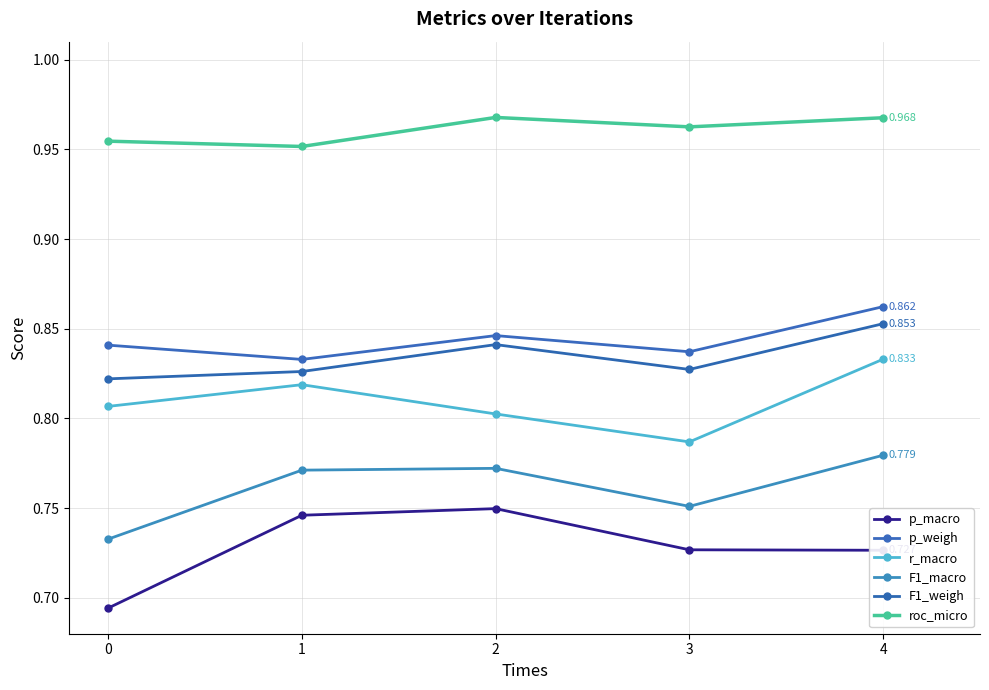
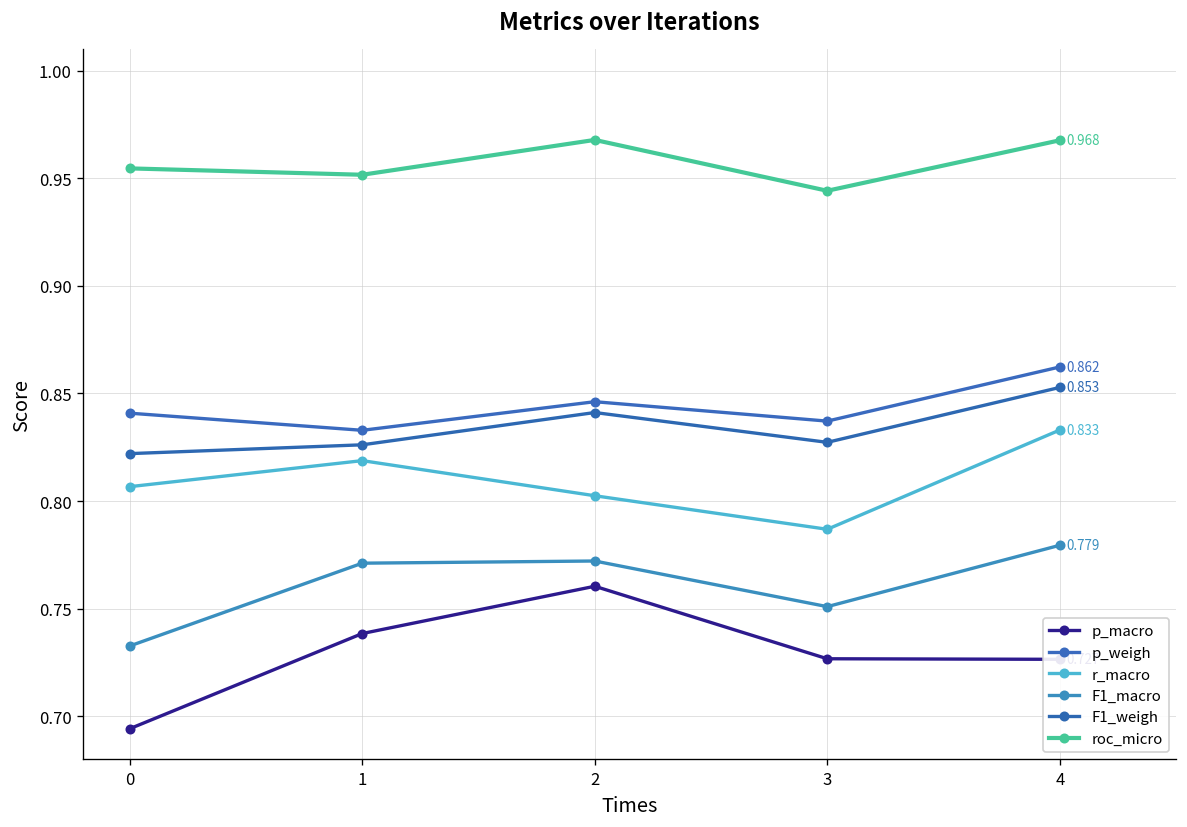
p_macro, 1: 0.746 -> 0.738
p_macro, 2: 0.750 -> 0.760
roc_micro, 3: 0.963 -> 0.944
